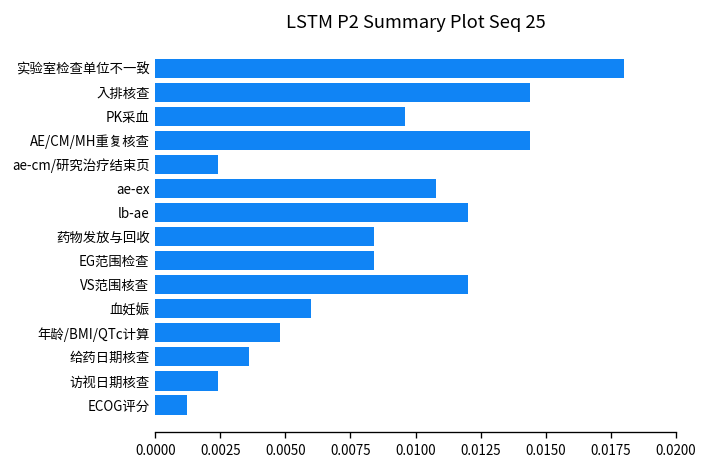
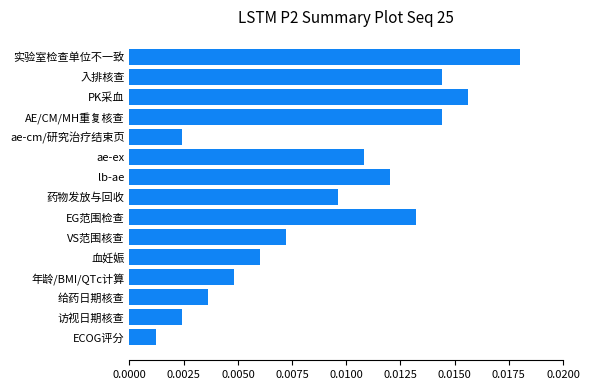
PK采血: 0.0096 -> 0.0156
药物发放与回收: 0.0084 -> 0.0096
EG范围检查: 0.0084 -> 0.0132
VS范围核查: 0.0120 -> 0.0072
